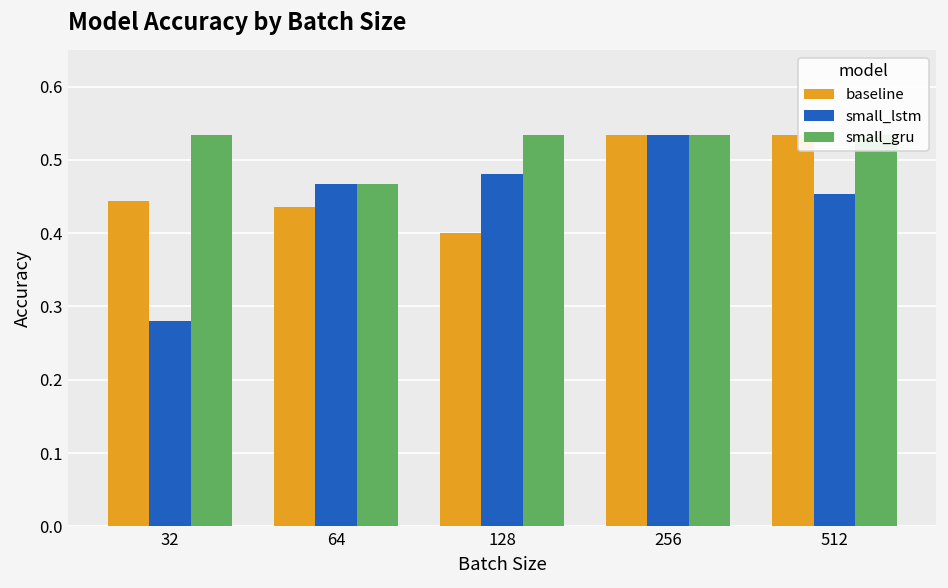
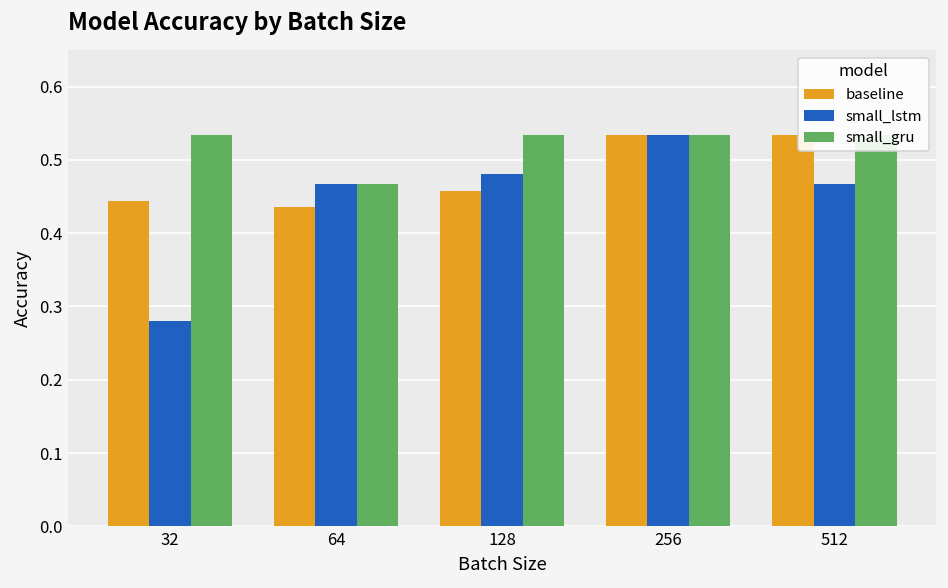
baseline, 128: 0.40 -> 0.46
small_lstm, 512: 0.45 -> 0.47
